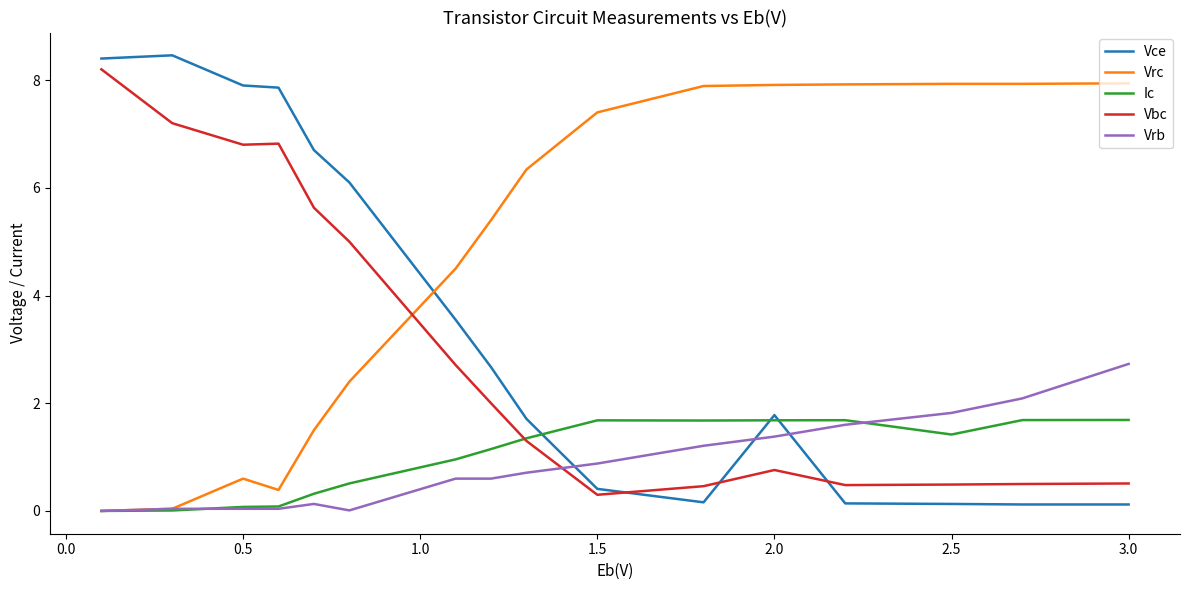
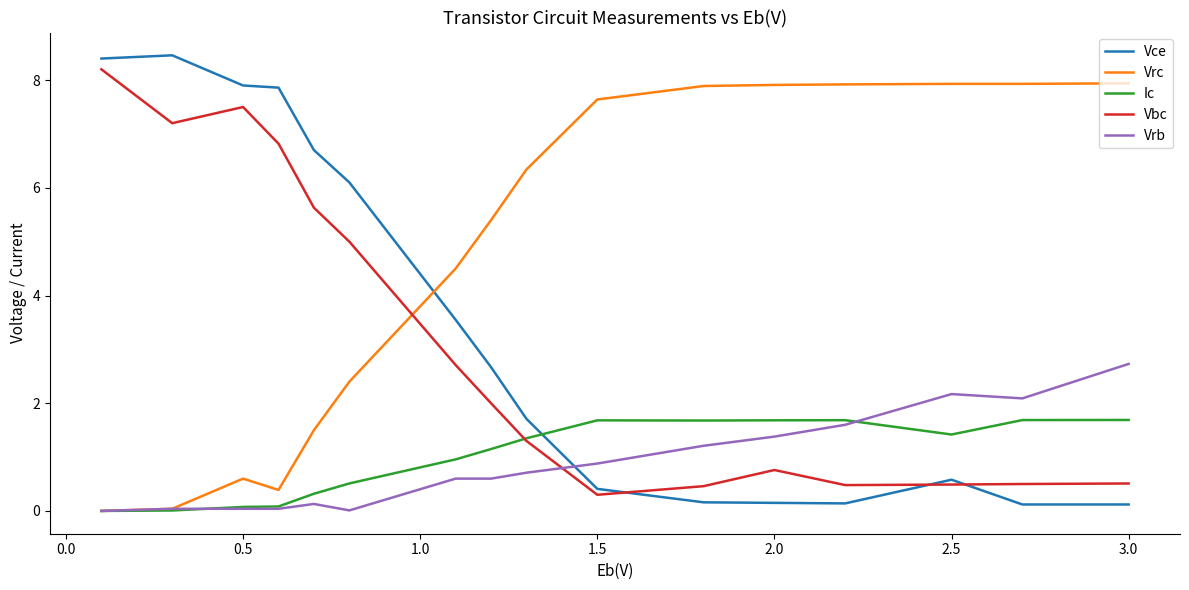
Vbc, 0.5: 6.8 -> 7.5
Vrc, 1.5: 7.4 -> 7.6
Vce, 2.0: 1.8 -> 0.2
Vce, 2.5: 0.1 -> 0.6
Vrb, 2.5: 1.8 -> 2.2
